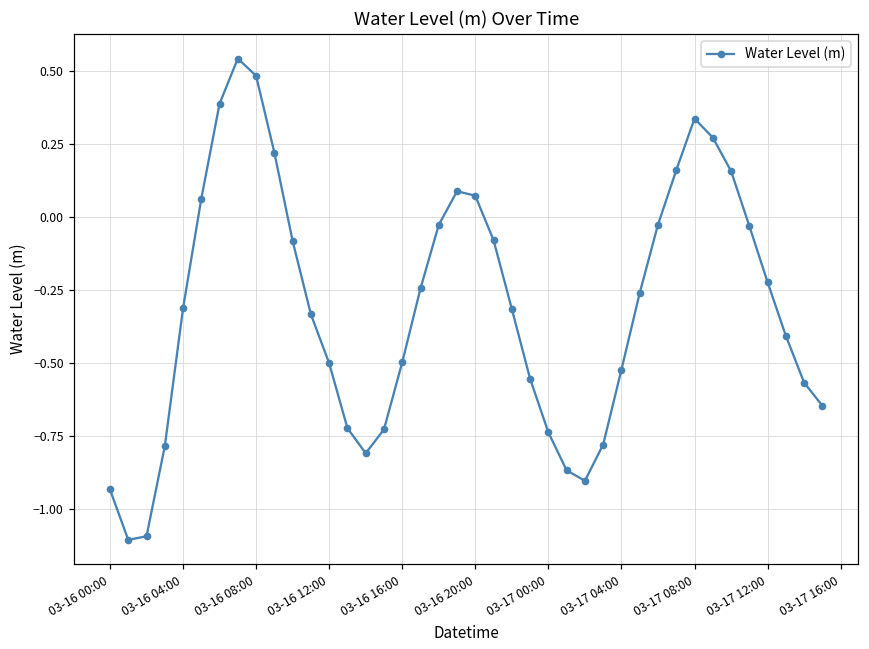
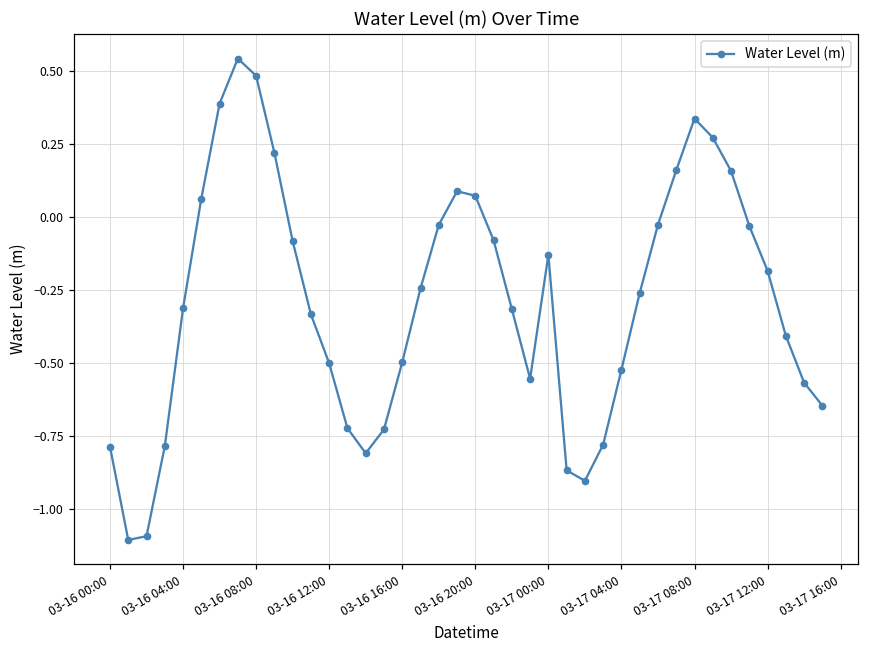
03-16 00:00: -0.93 -> -0.79
03-17 00:00: -0.74 -> -0.13
03-17 12:00: -0.22 -> -0.18
